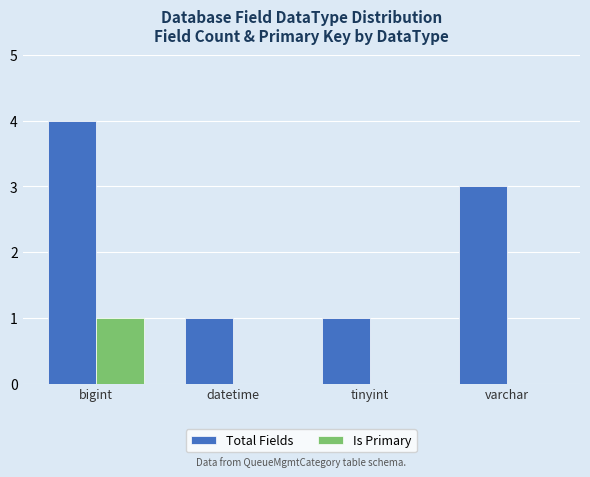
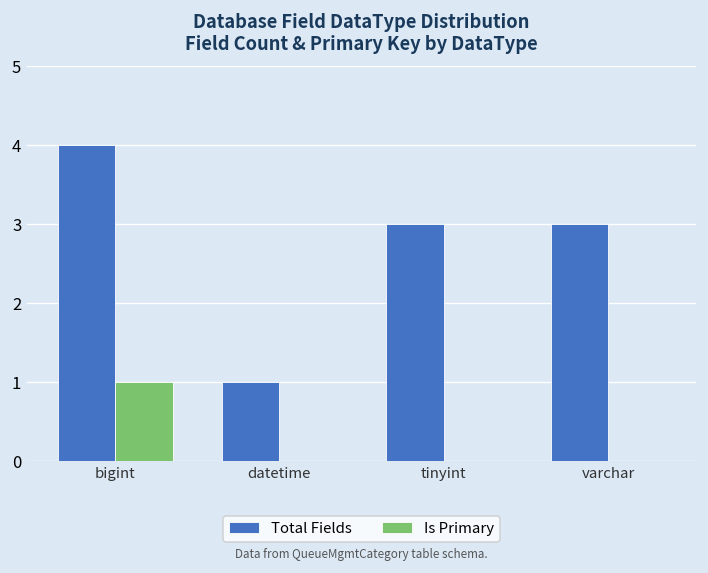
Total Fields, tinyint: 1 -> 3
